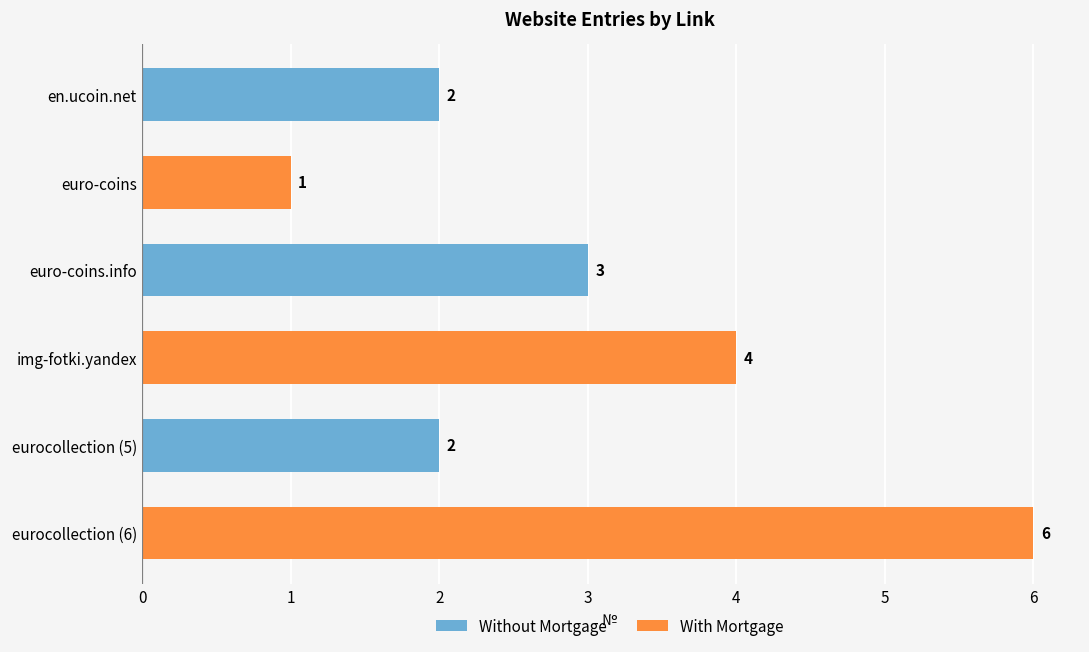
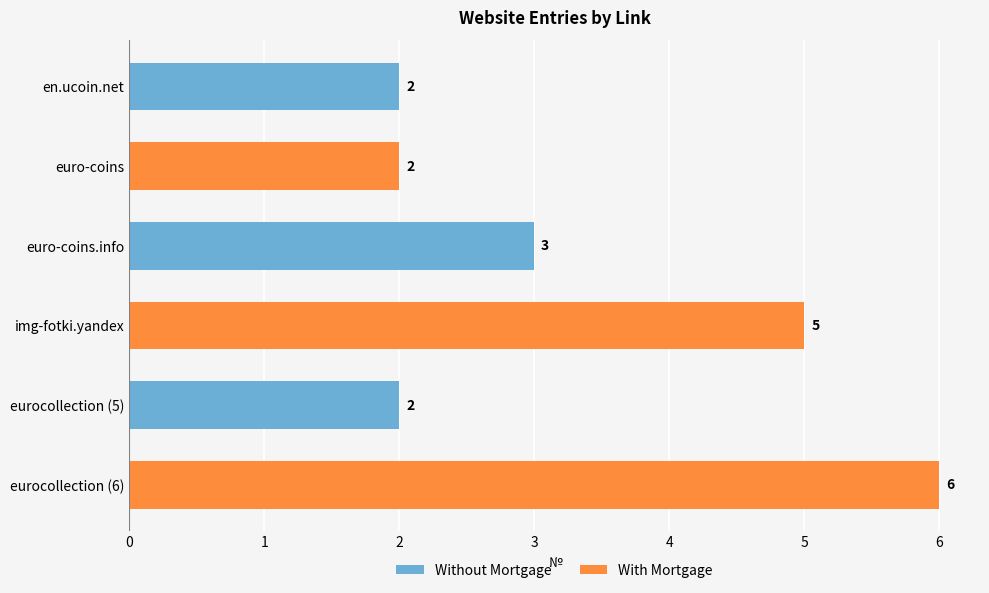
euro-coins: 1 -> 2
img-fotki.yandex: 4 -> 5
